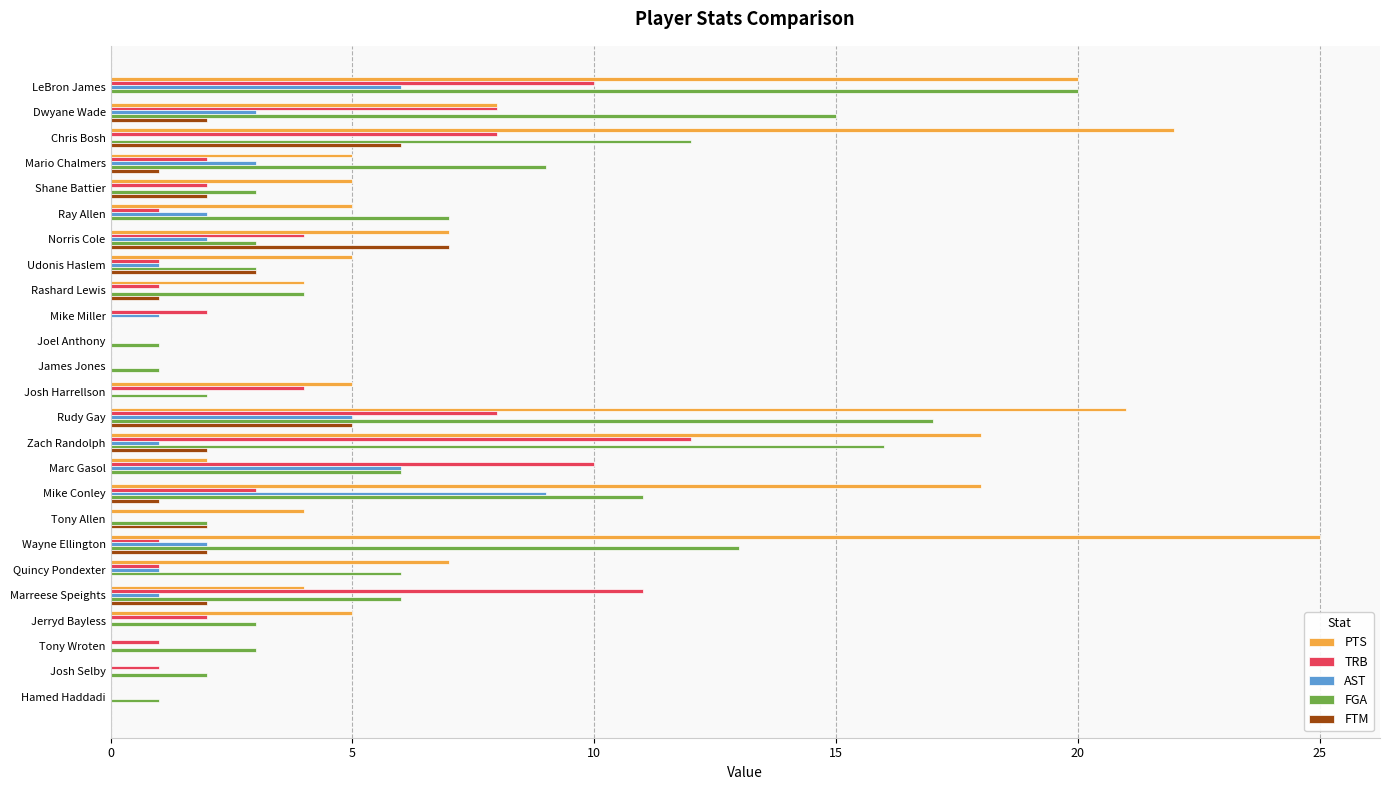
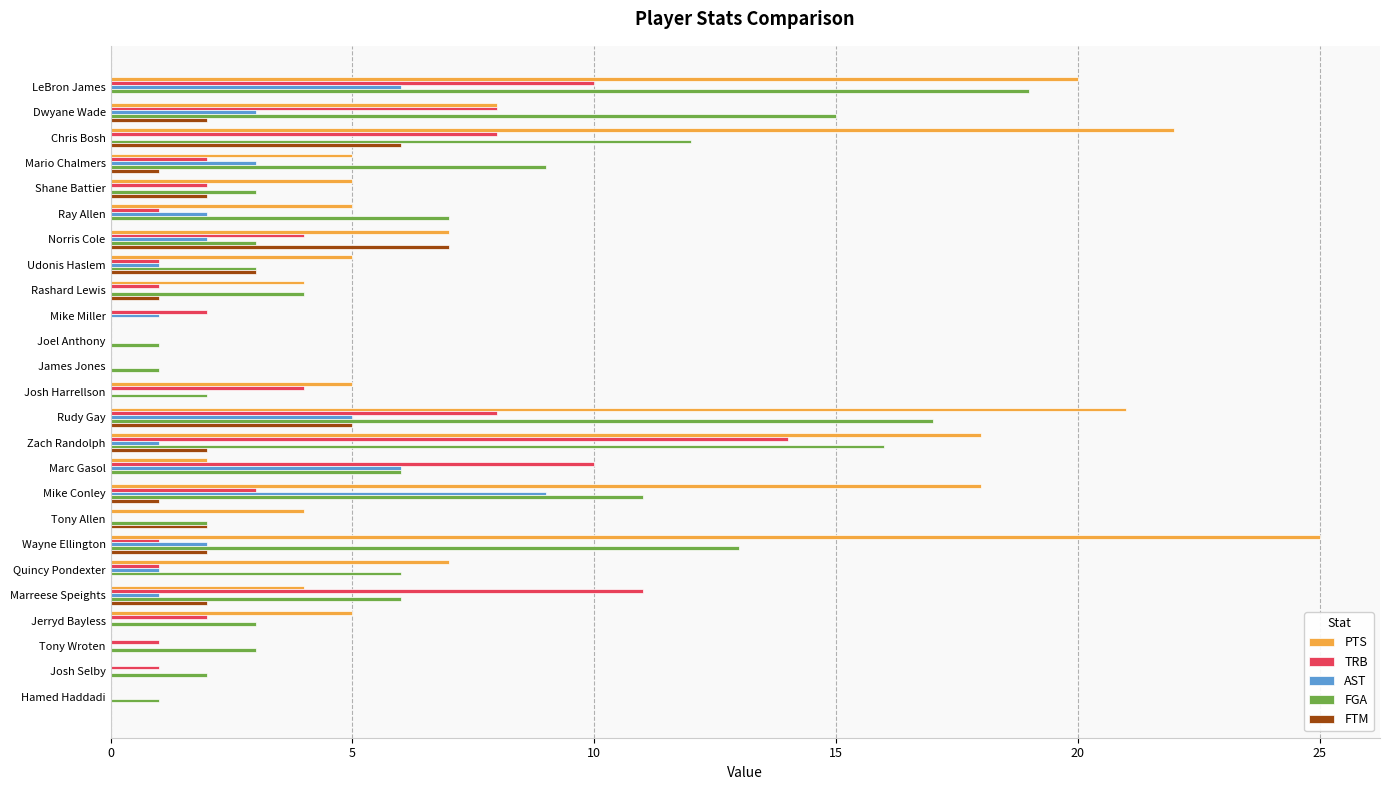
FGA, LeBron James: 20 -> 19
TRB, Zach Randolph: 12 -> 14
